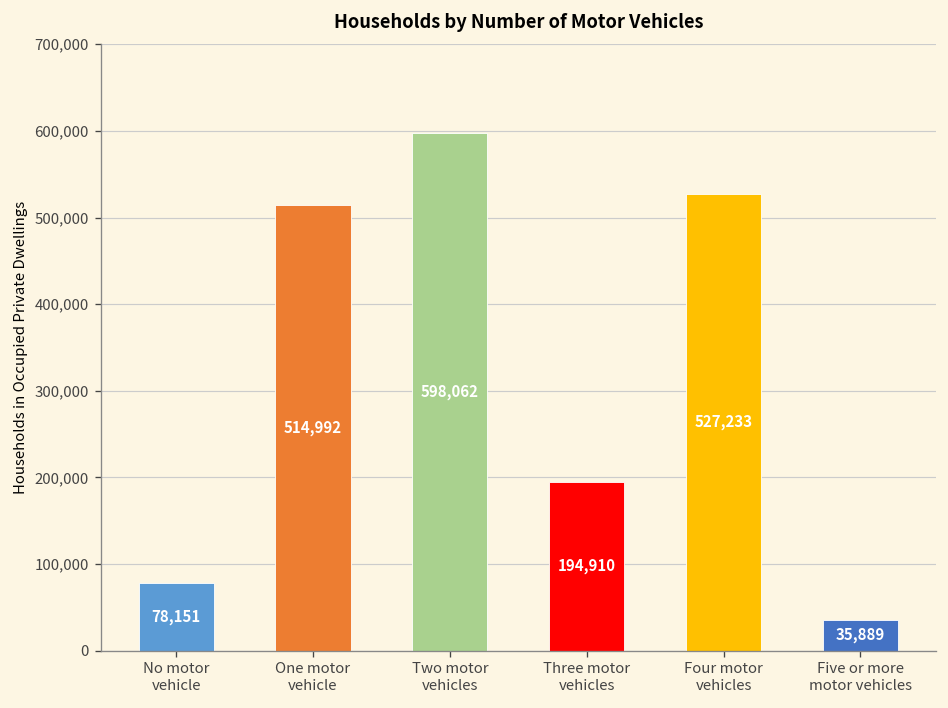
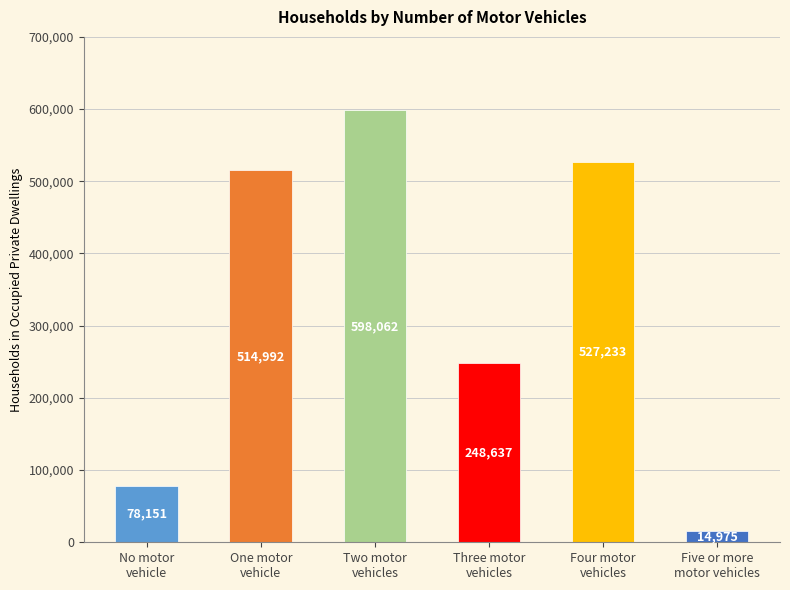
Three motor vehicles: 194,910 -> 248,637
Five or more motor vehicles: 35,889 -> 14,975
